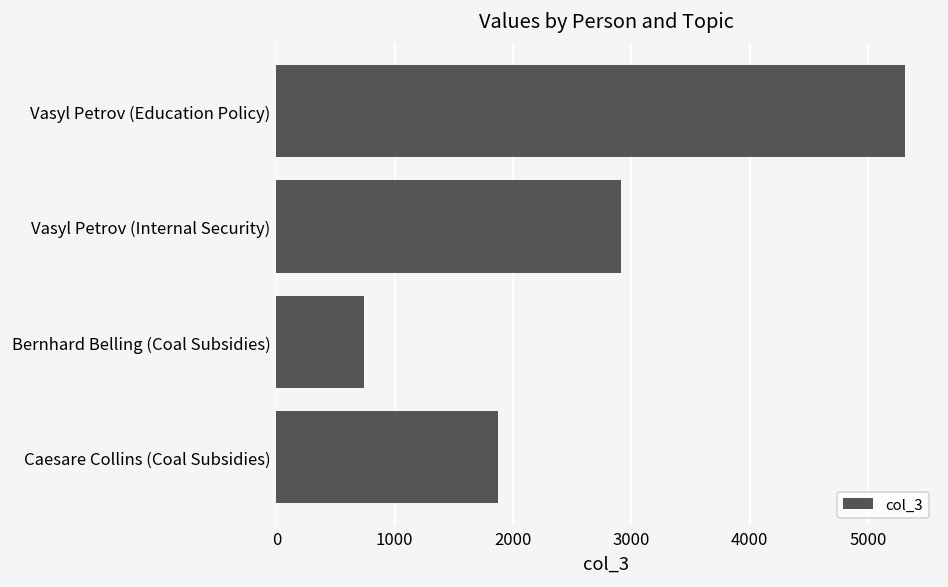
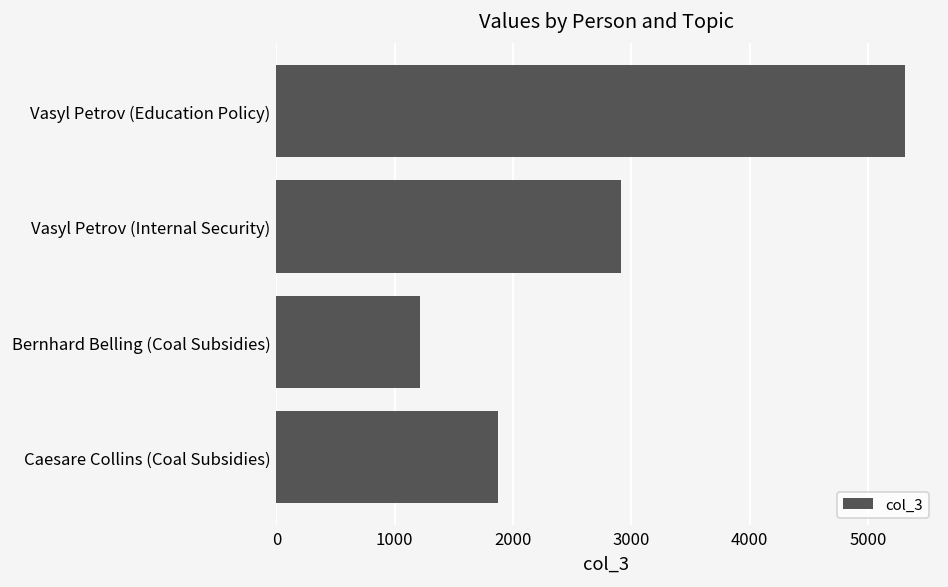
Bernhard Belling (Coal Subsidies): 700 -> 1200
